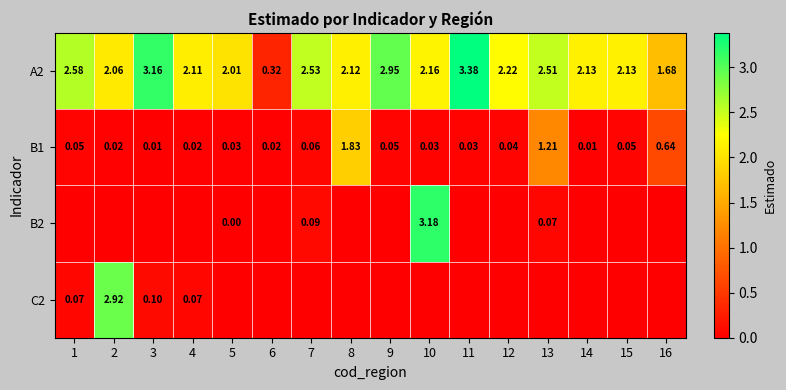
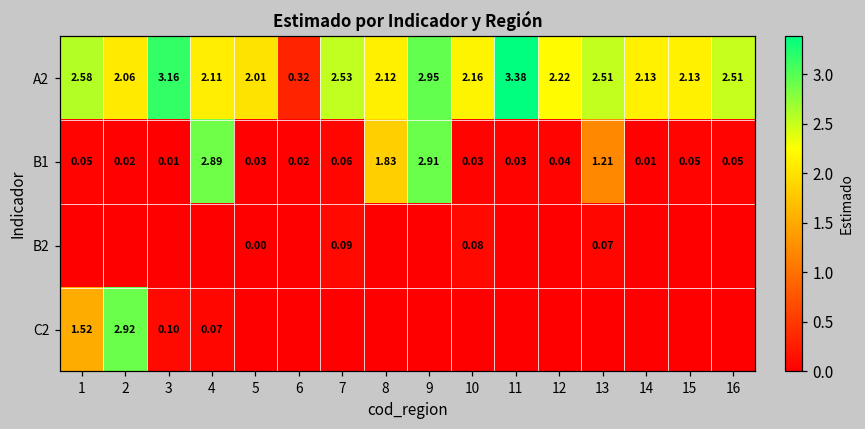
A2, 16: 1.68 -> 2.51
B1, 4: 0.02 -> 2.89
B1, 9: 0.05 -> 2.91
B1, 16: 0.64 -> 0.05
B2, 10: 3.18 -> 0.08
C2, 1: 0.07 -> 1.52
